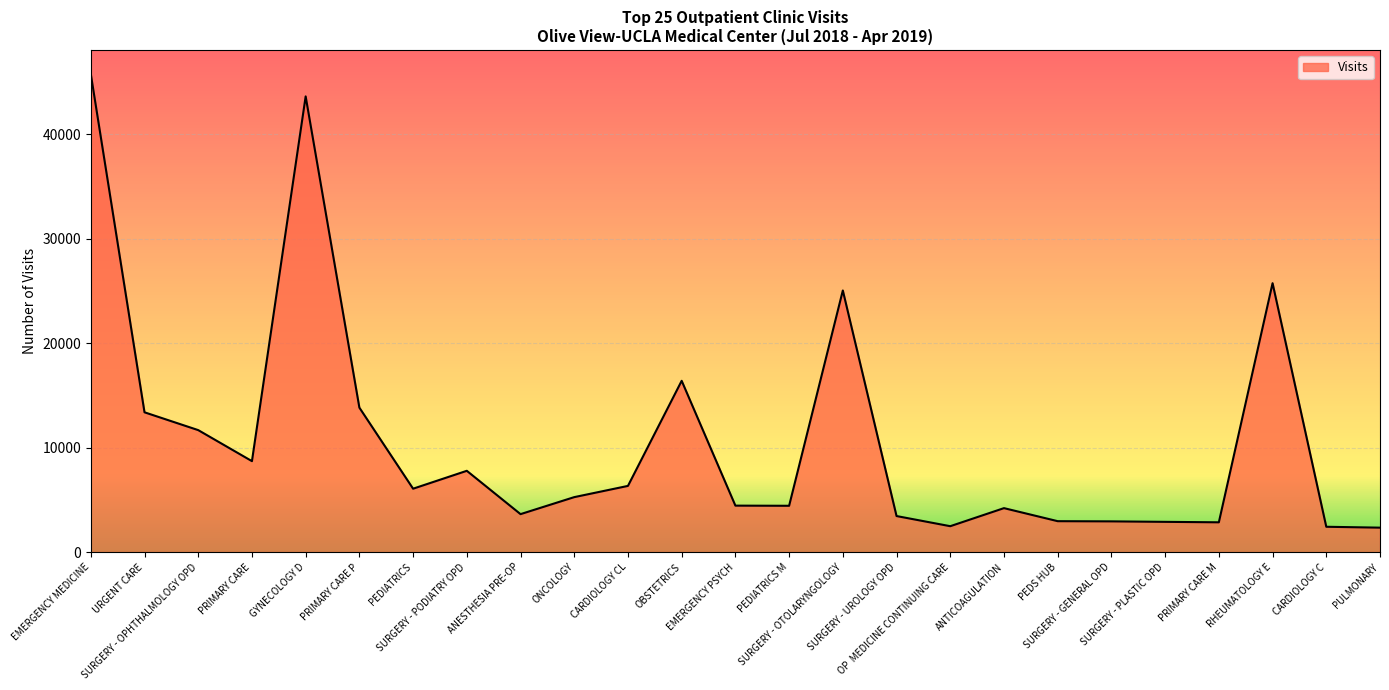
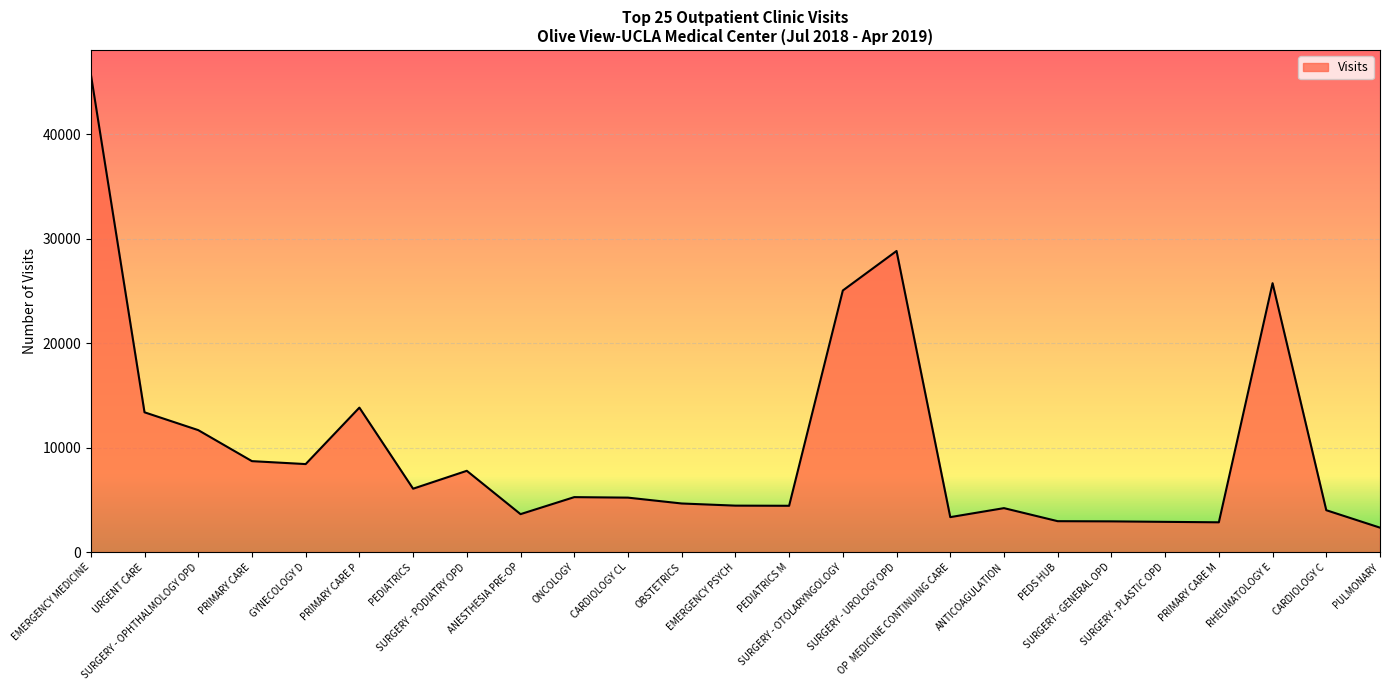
GYNECOLOGY D: 43600 -> 8400
CARDIOLOGY CL: 6300 -> 5200
OBSTETRICS: 16400 -> 4700
SURGERY - UROLOGY OPD: 3500 -> 28800
OP MEDICINE CONTINUING CARE: 2500 -> 3300
CARDIOLOGY C: 2400 -> 4000
